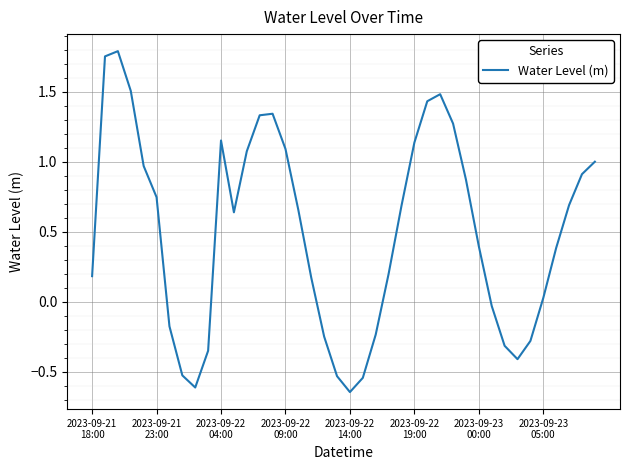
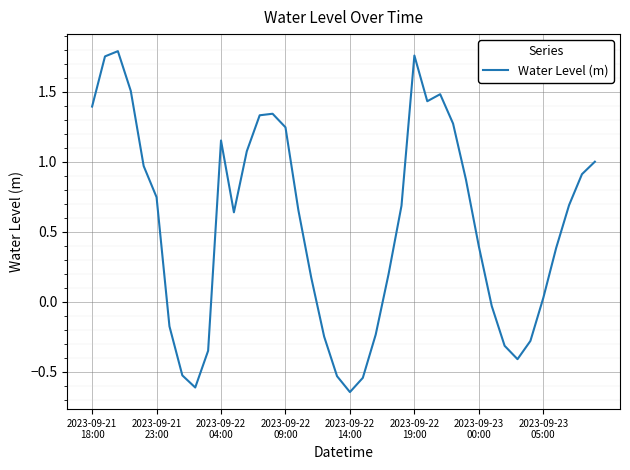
2023-09-21 18:00: 0.18 -> 1.39
2023-09-22 09:00: 1.09 -> 1.25
2023-09-22 19:00: 1.14 -> 1.76
